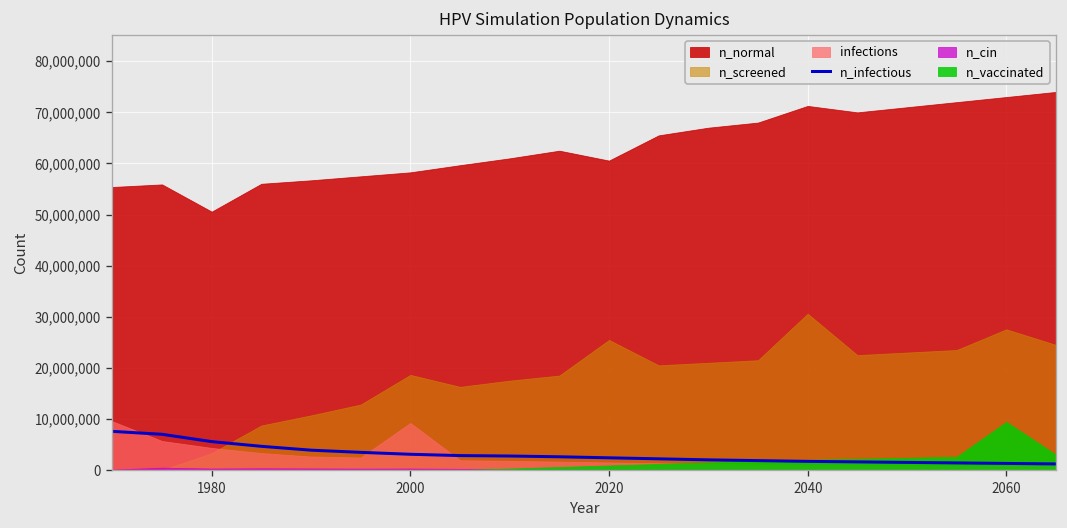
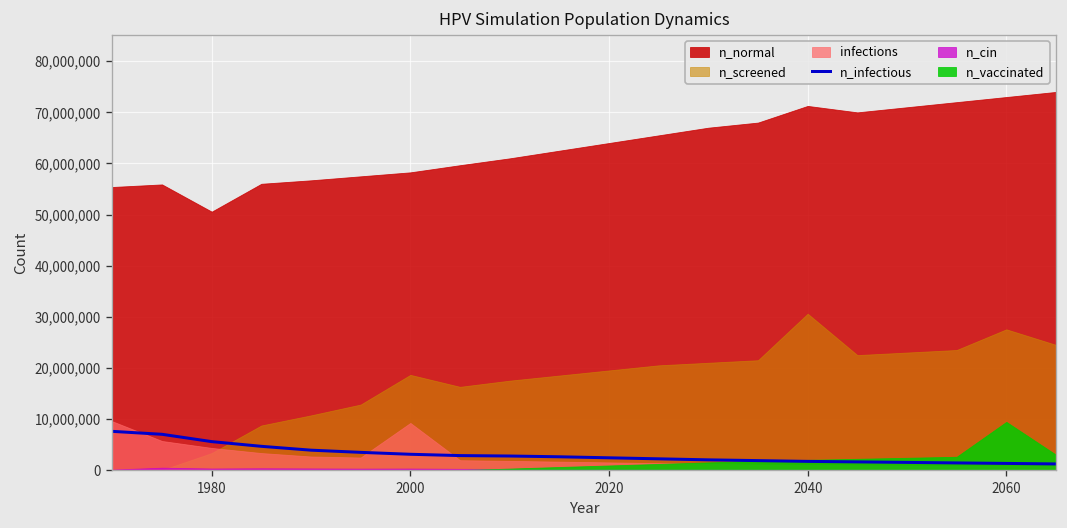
n_normal, 2020: 61,000,000 -> 64,000,000
n_screened, 2020: 25,000,000 -> 20,000,000
